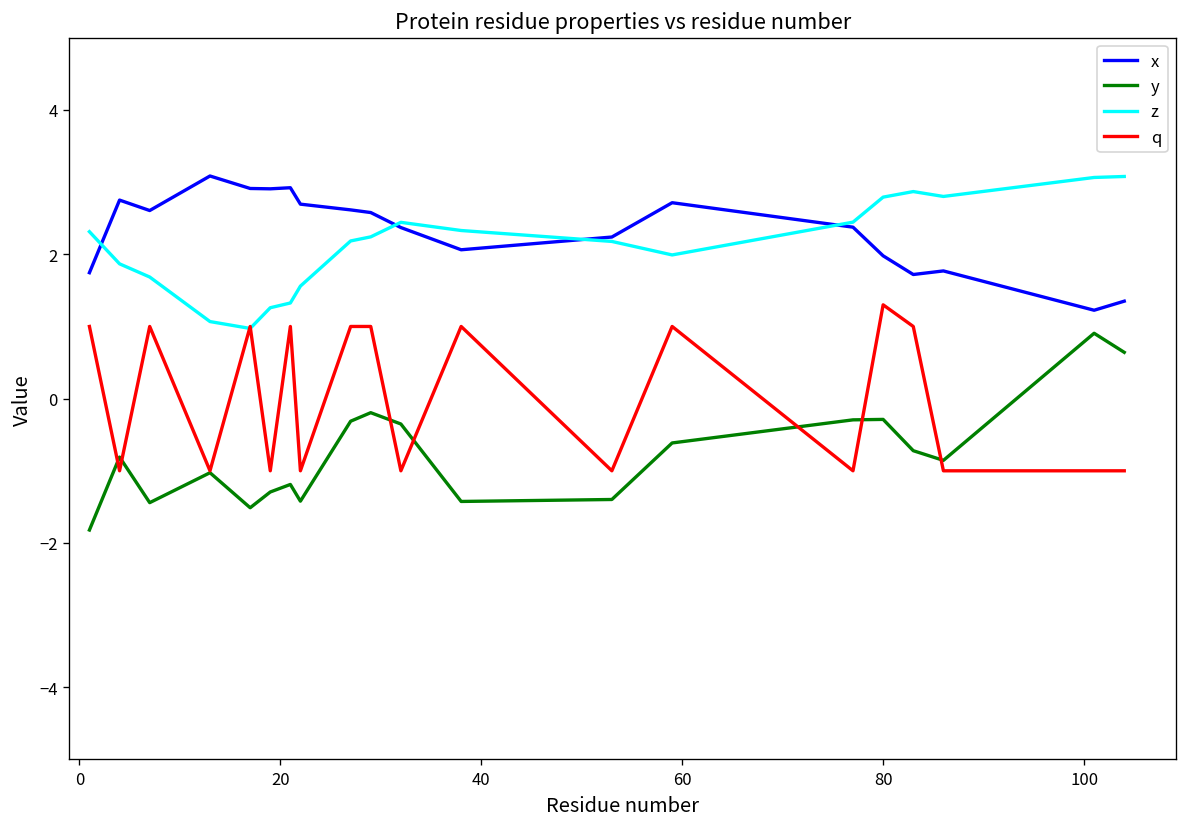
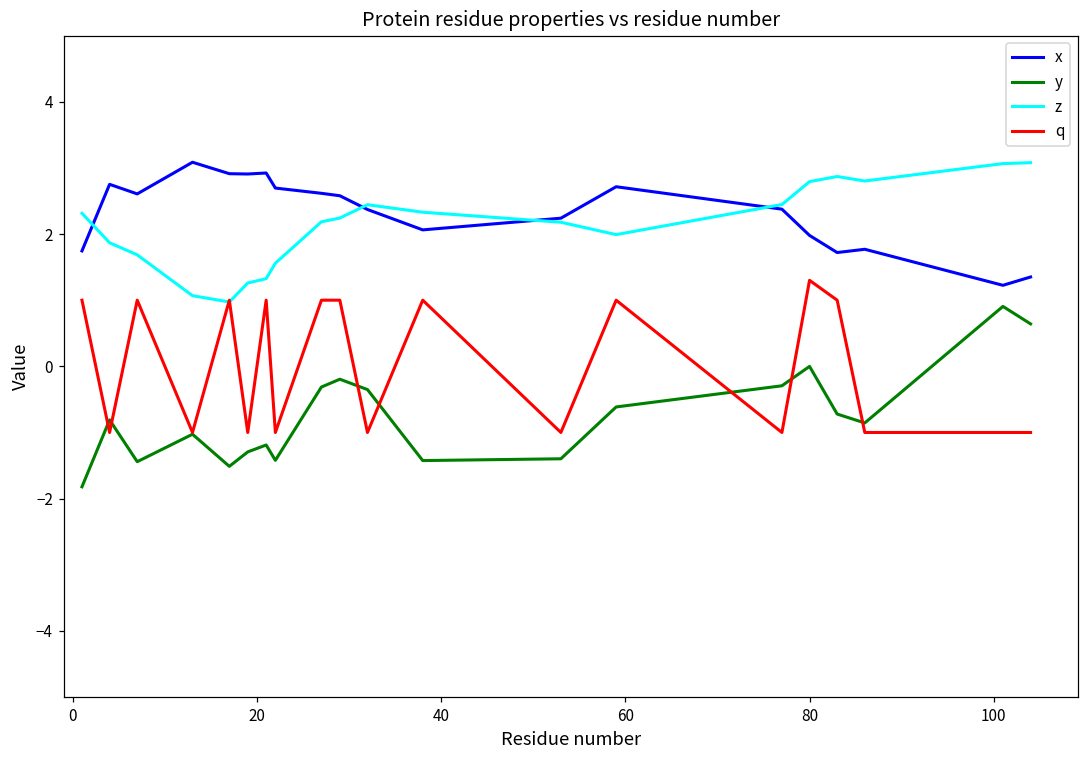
y, 80: -0.3 -> 0.0
